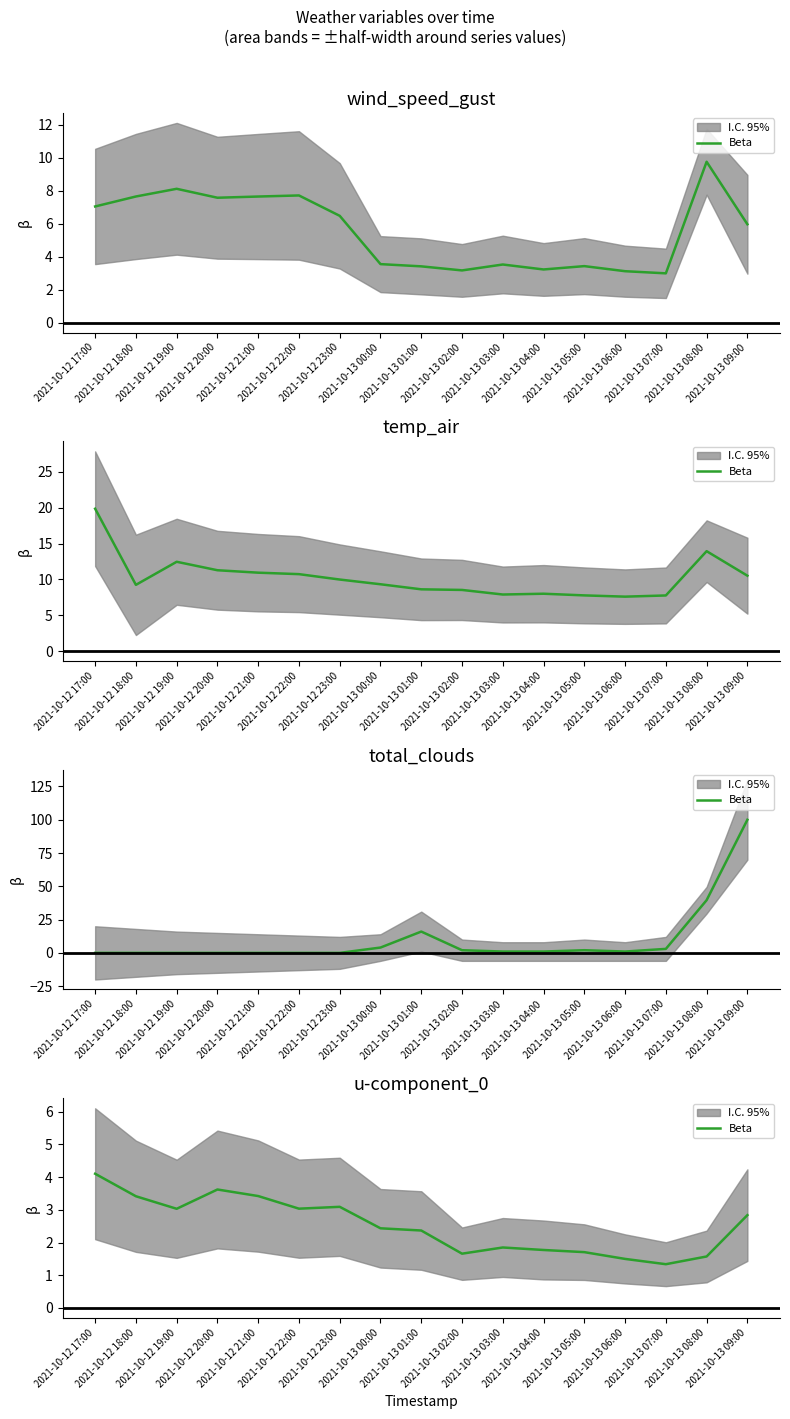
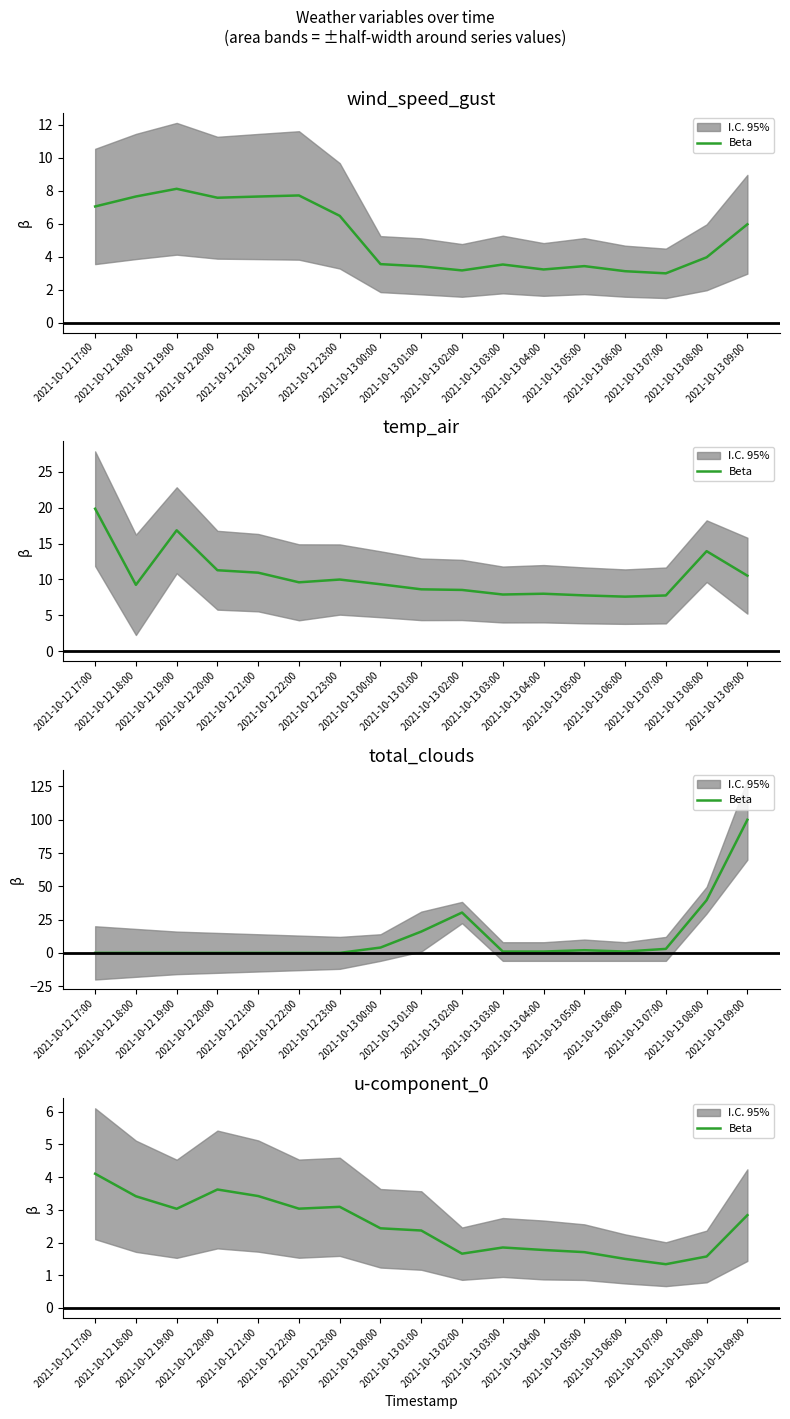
wind_speed_gust, Beta, 2021-10-13 08:00: 9.8 -> 4.0
temp_air, Beta, 2021-10-12 19:00: 12 -> 17
temp_air, Beta, 2021-10-12 22:00: 11 -> 10
total_clouds, Beta, 2021-10-13 02:00: 2 -> 30
